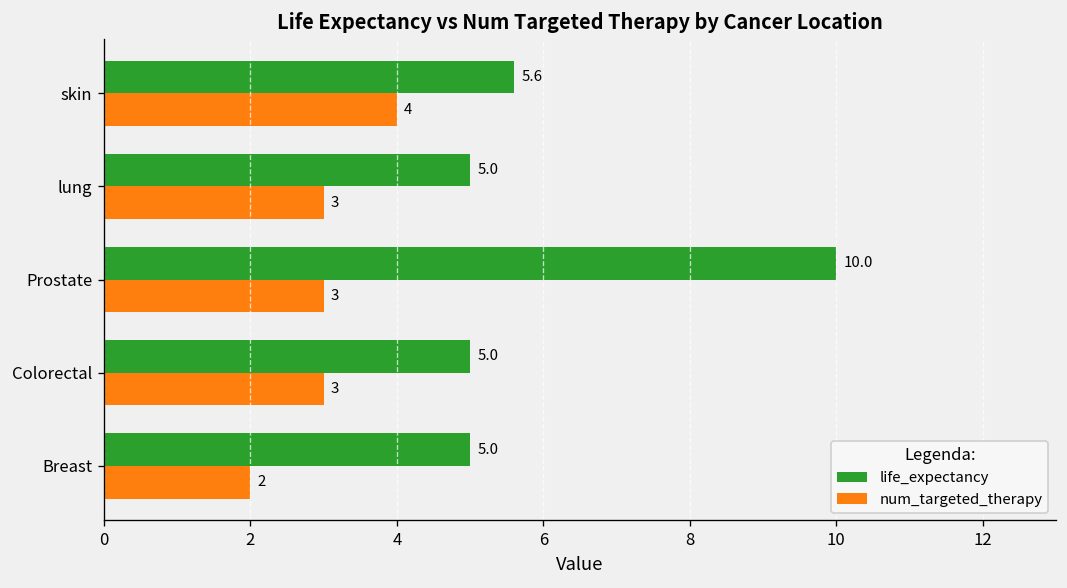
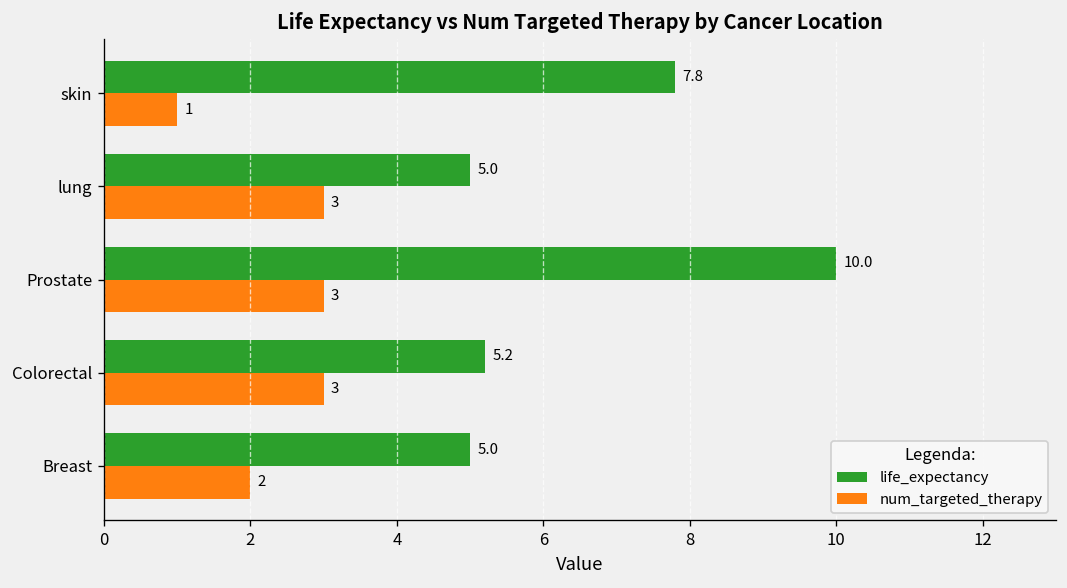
life_expectancy, skin: 5.6 -> 7.8
num_targeted_therapy, skin: 4 -> 1
life_expectancy, Colorectal: 5.0 -> 5.2
